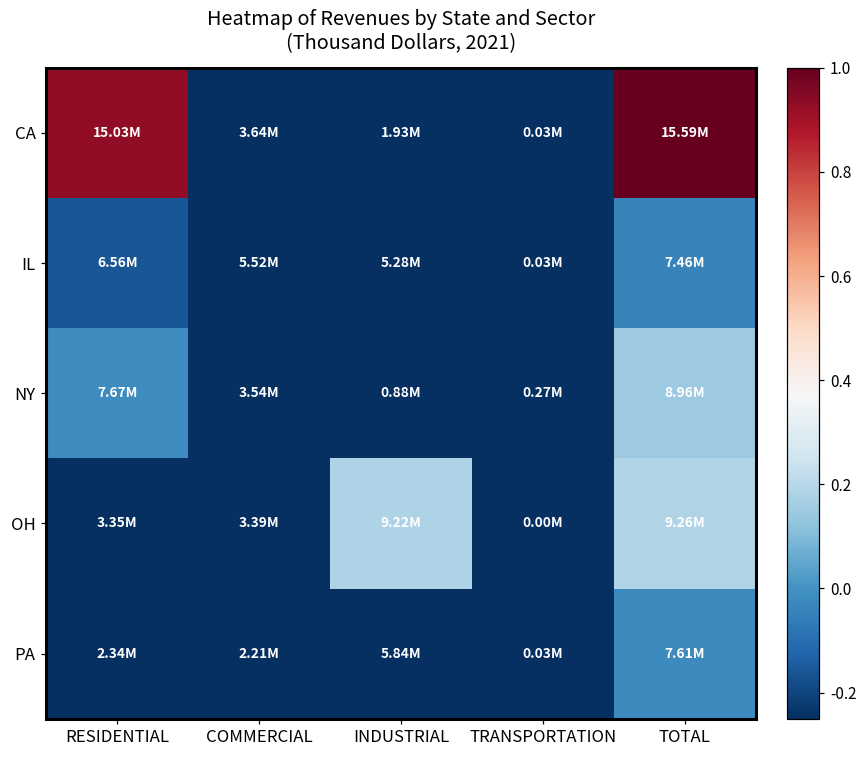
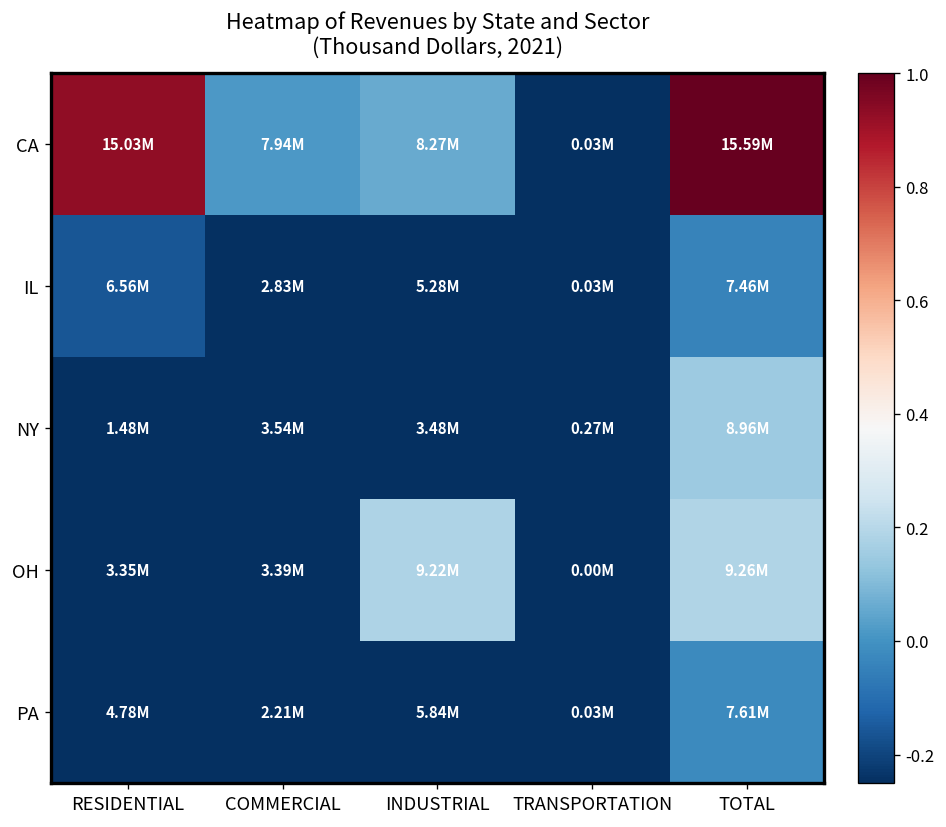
CA, COMMERCIAL: 3.64M -> 7.94M
CA, INDUSTRIAL: 1.93M -> 8.27M
IL, COMMERCIAL: 5.52M -> 2.83M
NY, RESIDENTIAL: 7.67M -> 1.48M
NY, INDUSTRIAL: 0.88M -> 3.48M
PA, RESIDENTIAL: 2.34M -> 4.78M
